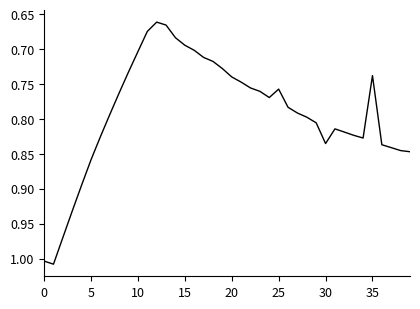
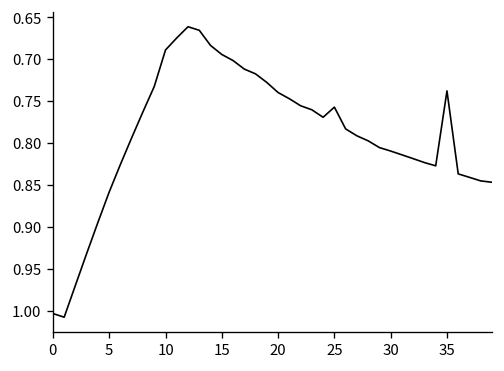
10: 0.70 -> 0.69
30: 0.84 -> 0.81
